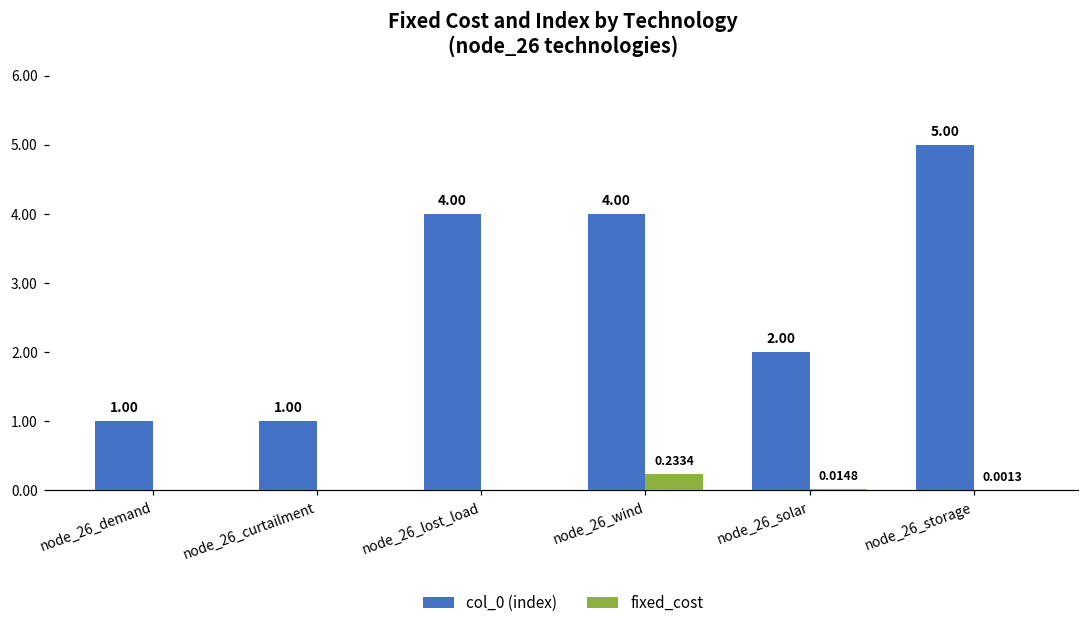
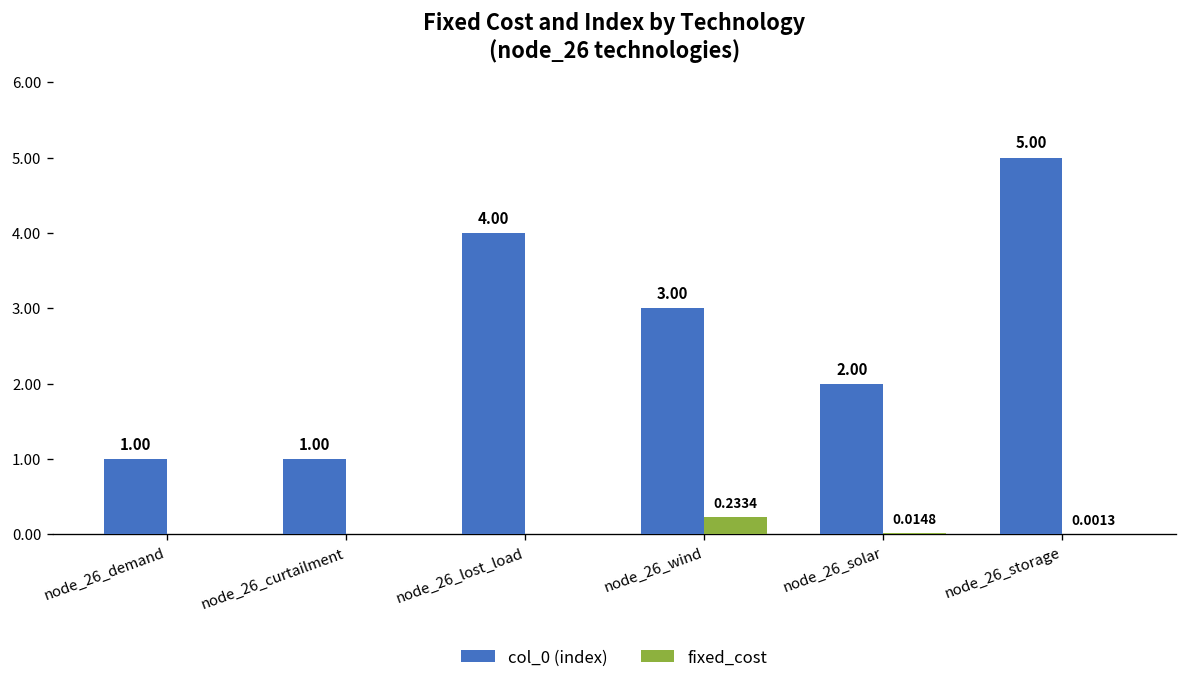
col_0 (index), node_26_wind: 4.00 -> 3.00
